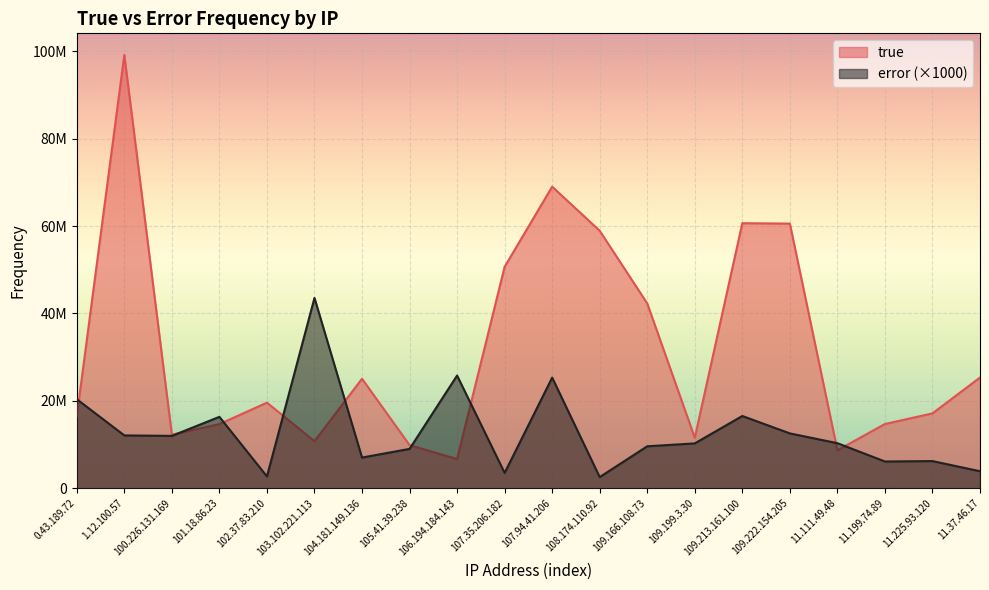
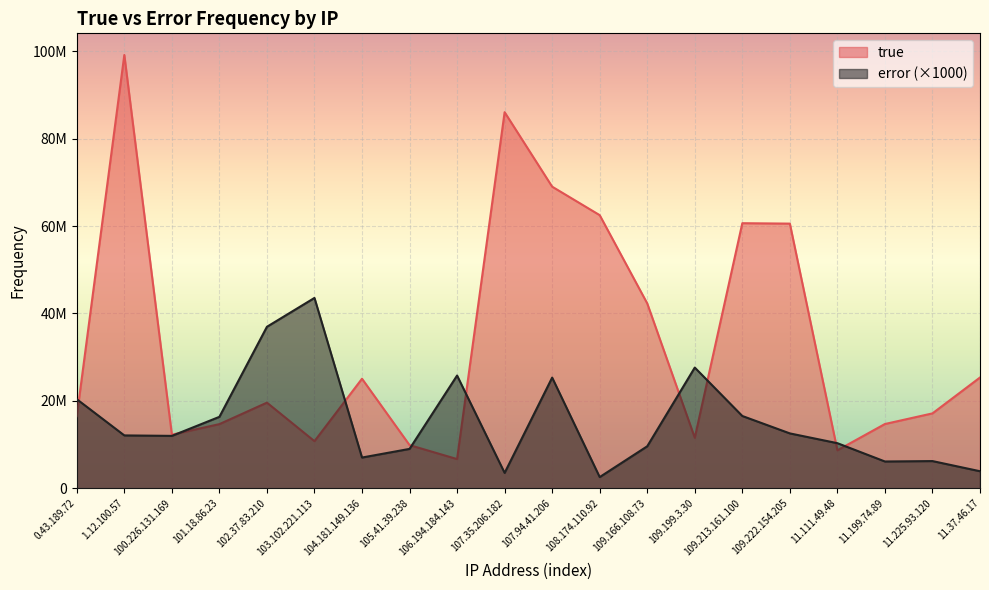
error (×1000), 102.37.83.210: 3000000 -> 37000000
true, 107.35.206.182: 51000000 -> 86000000
true, 108.174.110.92: 59000000 -> 62000000
error (×1000), 109.199.3.30: 10000000 -> 28000000
